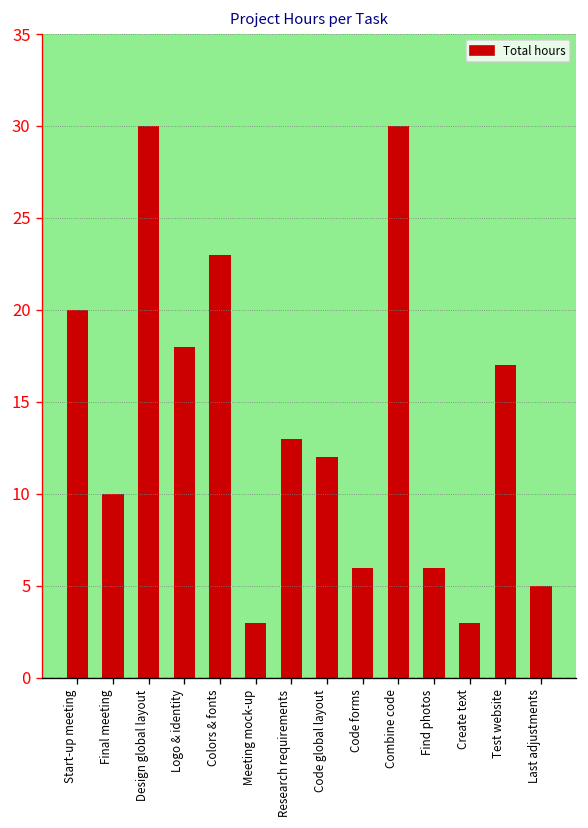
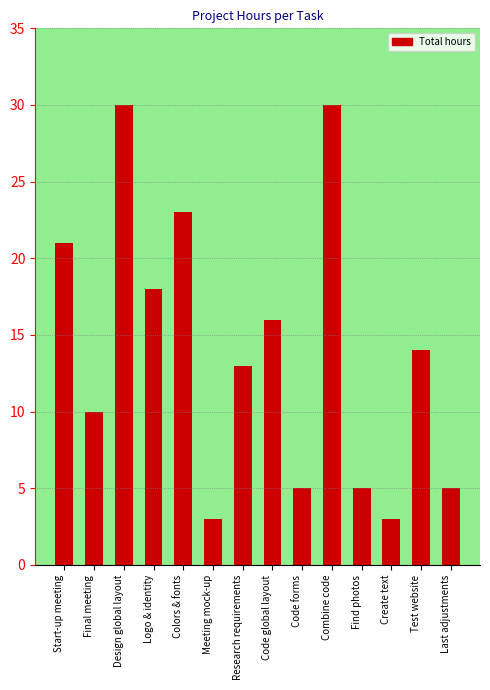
Start-up meeting: 20 -> 21
Code global layout: 12 -> 16
Code forms: 6 -> 5
Find photos: 6 -> 5
Test website: 17 -> 14
